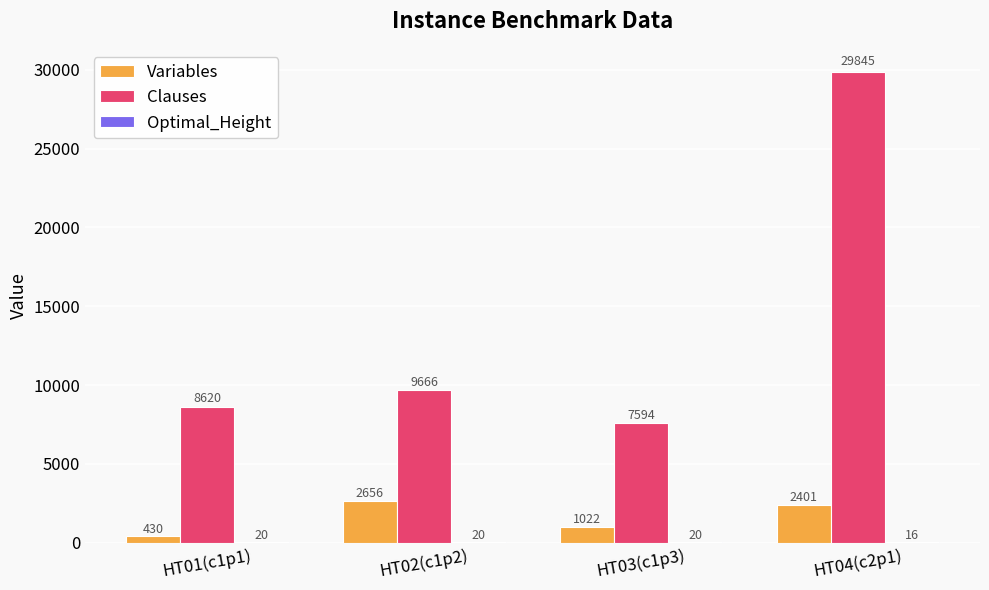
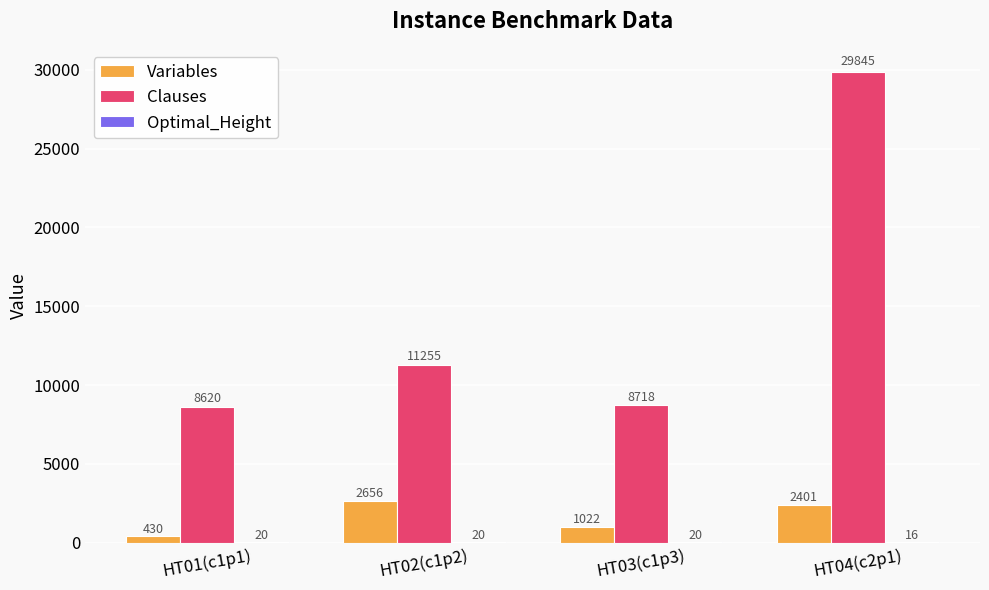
Clauses, HT02(c1p2): 9666 -> 11255
Clauses, HT03(c1p3): 7594 -> 8718
